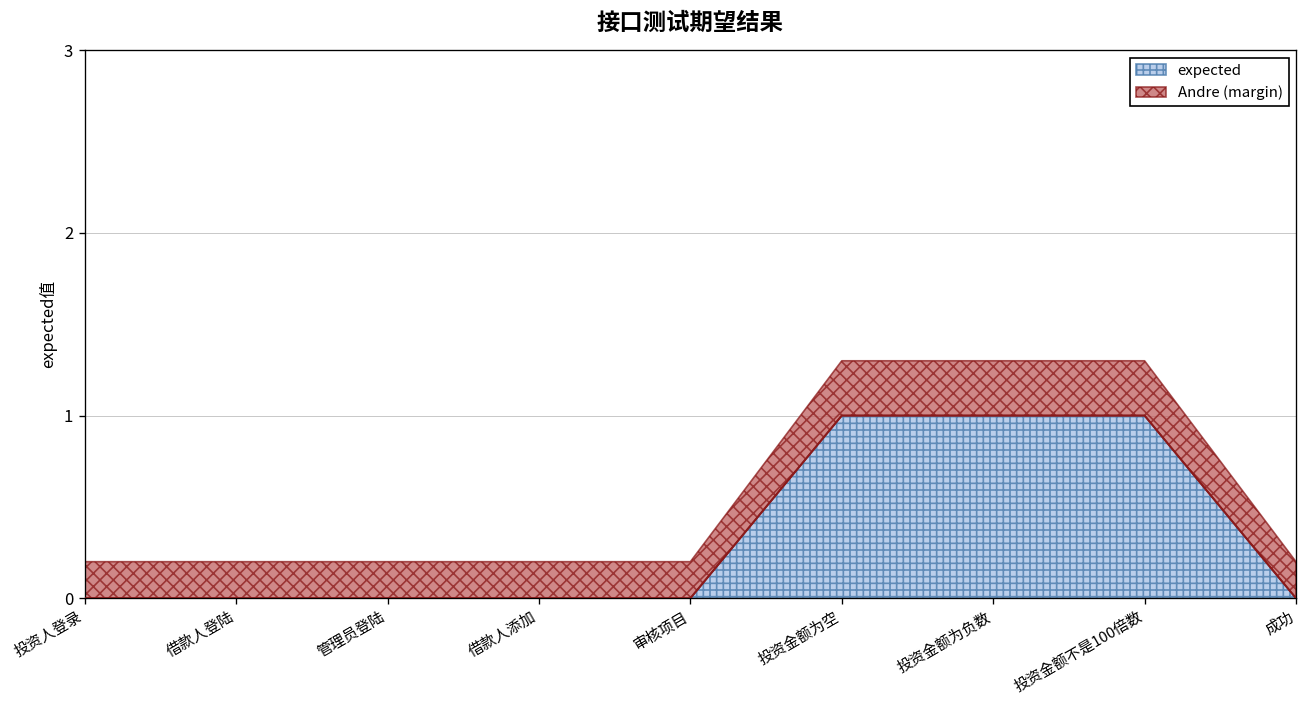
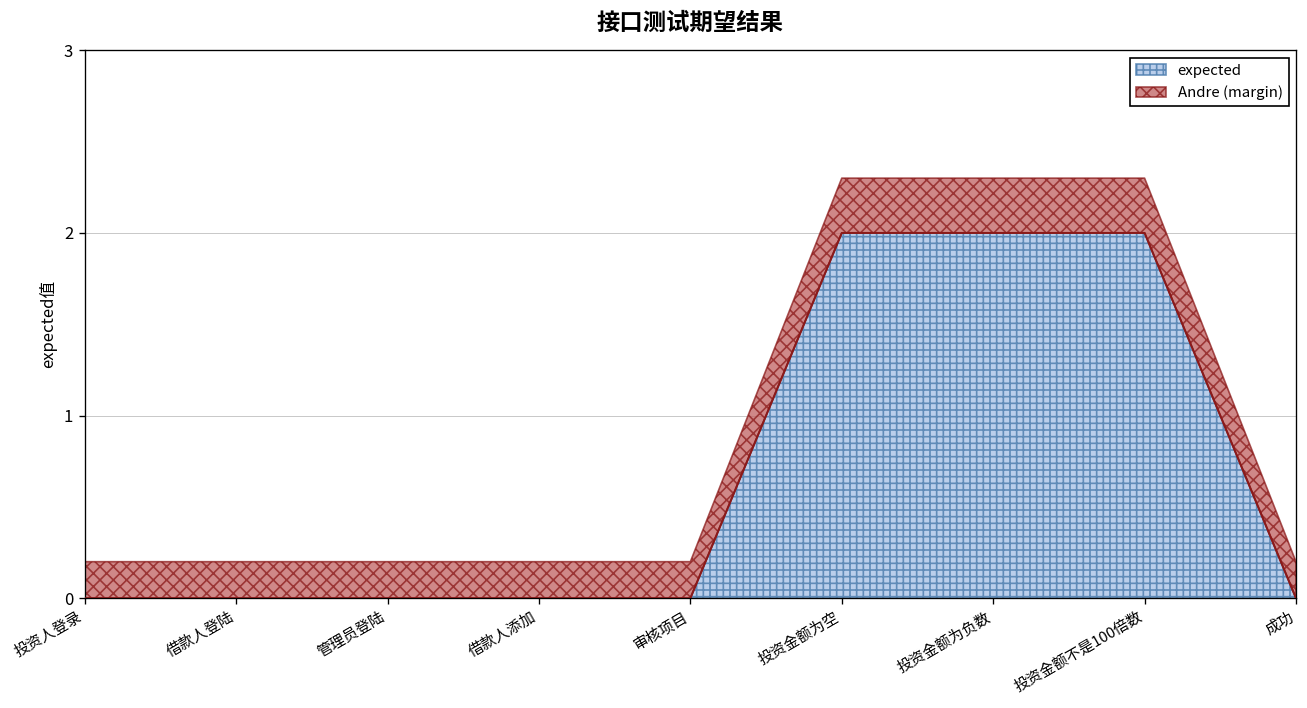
expected, 投资金额为空: 1 -> 2
expected, 投资金额为负数: 1 -> 2
expected, 投资金额不是100倍数: 1 -> 2
